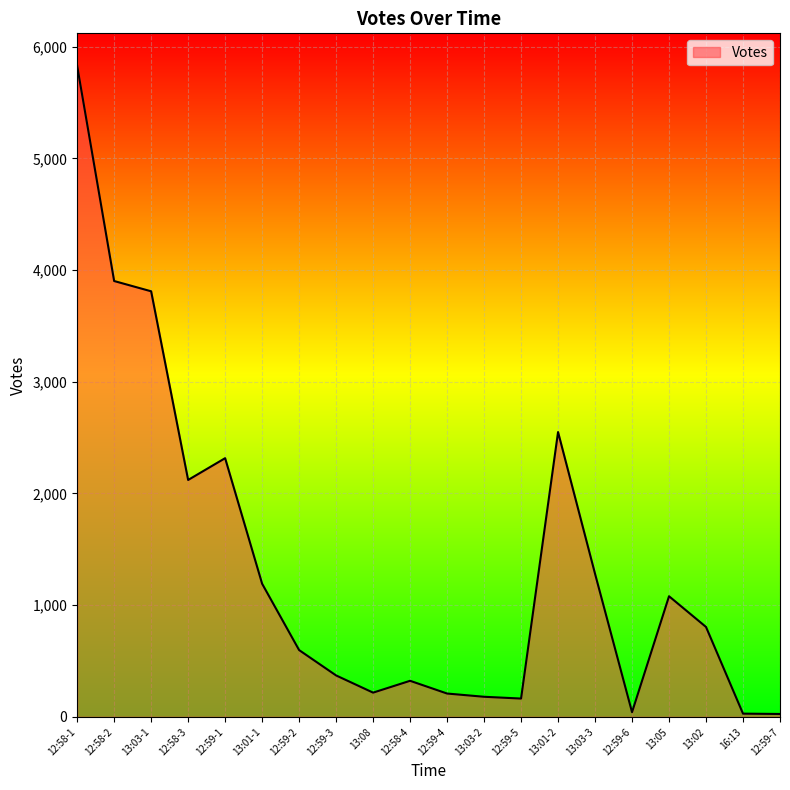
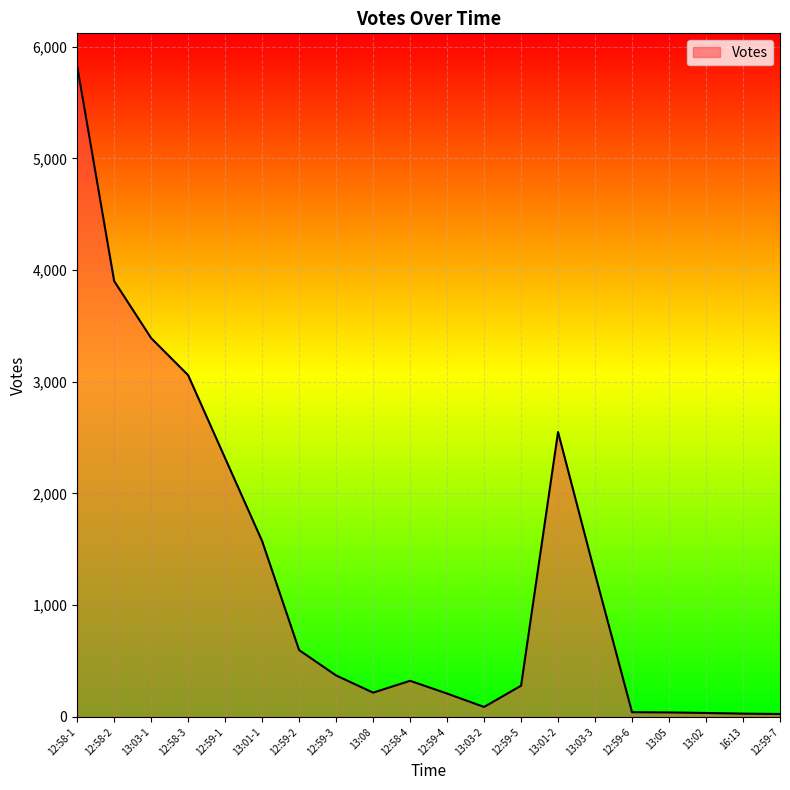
13:03-1: 3,810 -> 3,390
12:58-3: 2,120 -> 3,060
13:01-1: 1,190 -> 1,570
13:03-2: 180 -> 90
12:59-5: 160 -> 280
13:05: 1,080 -> 40
13:02: 810 -> 40
